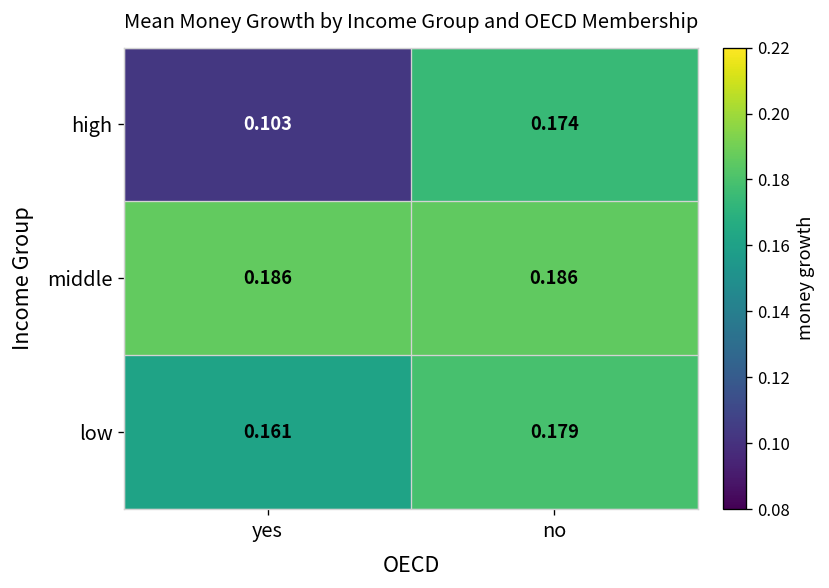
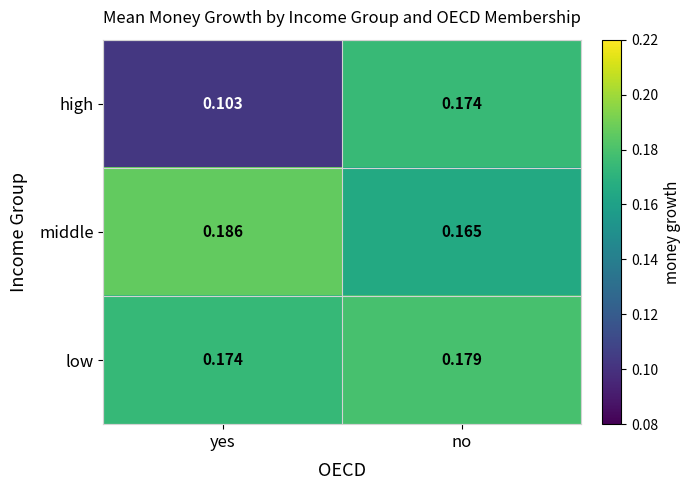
middle, no: 0.186 -> 0.165
low, yes: 0.161 -> 0.174
